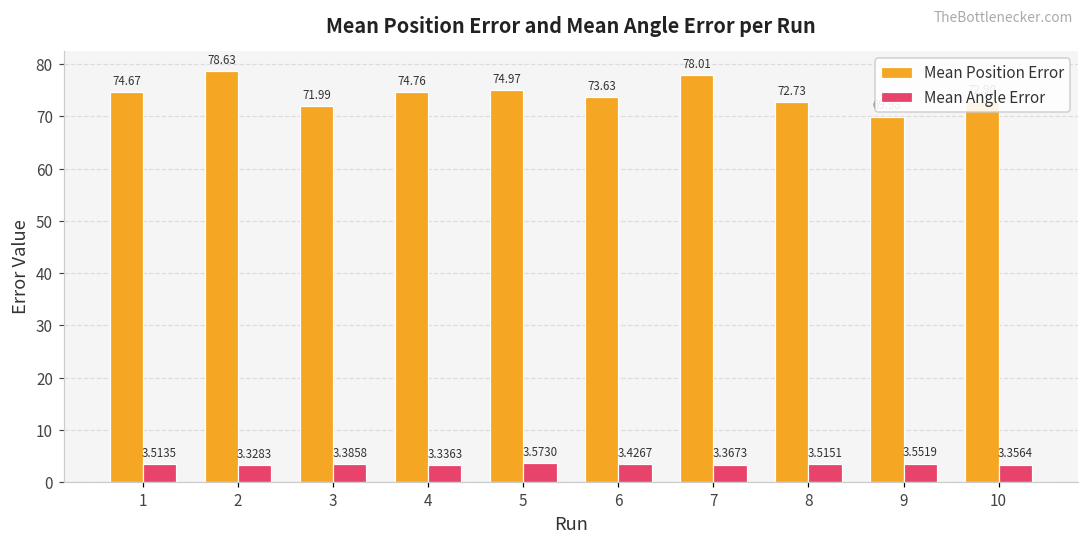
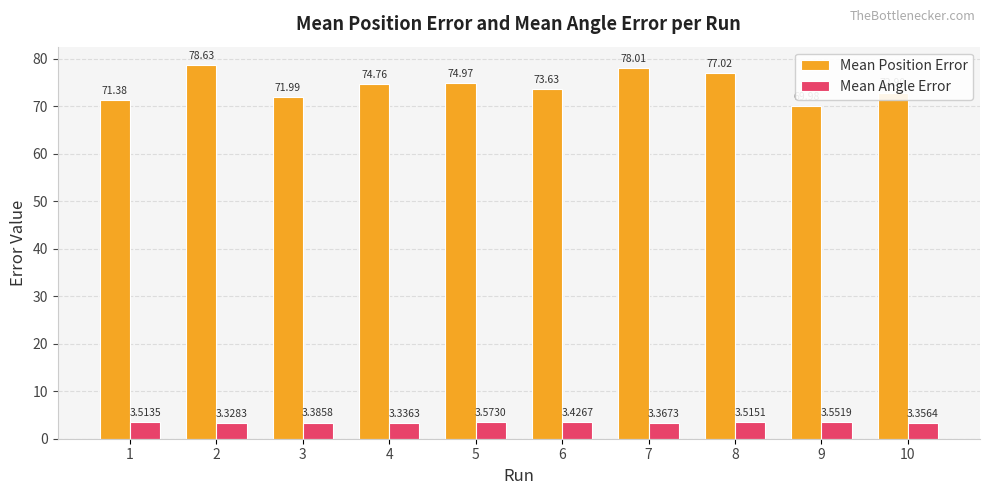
Mean Position Error, 1: 74.67 -> 71.38
Mean Position Error, 8: 72.73 -> 77.02
